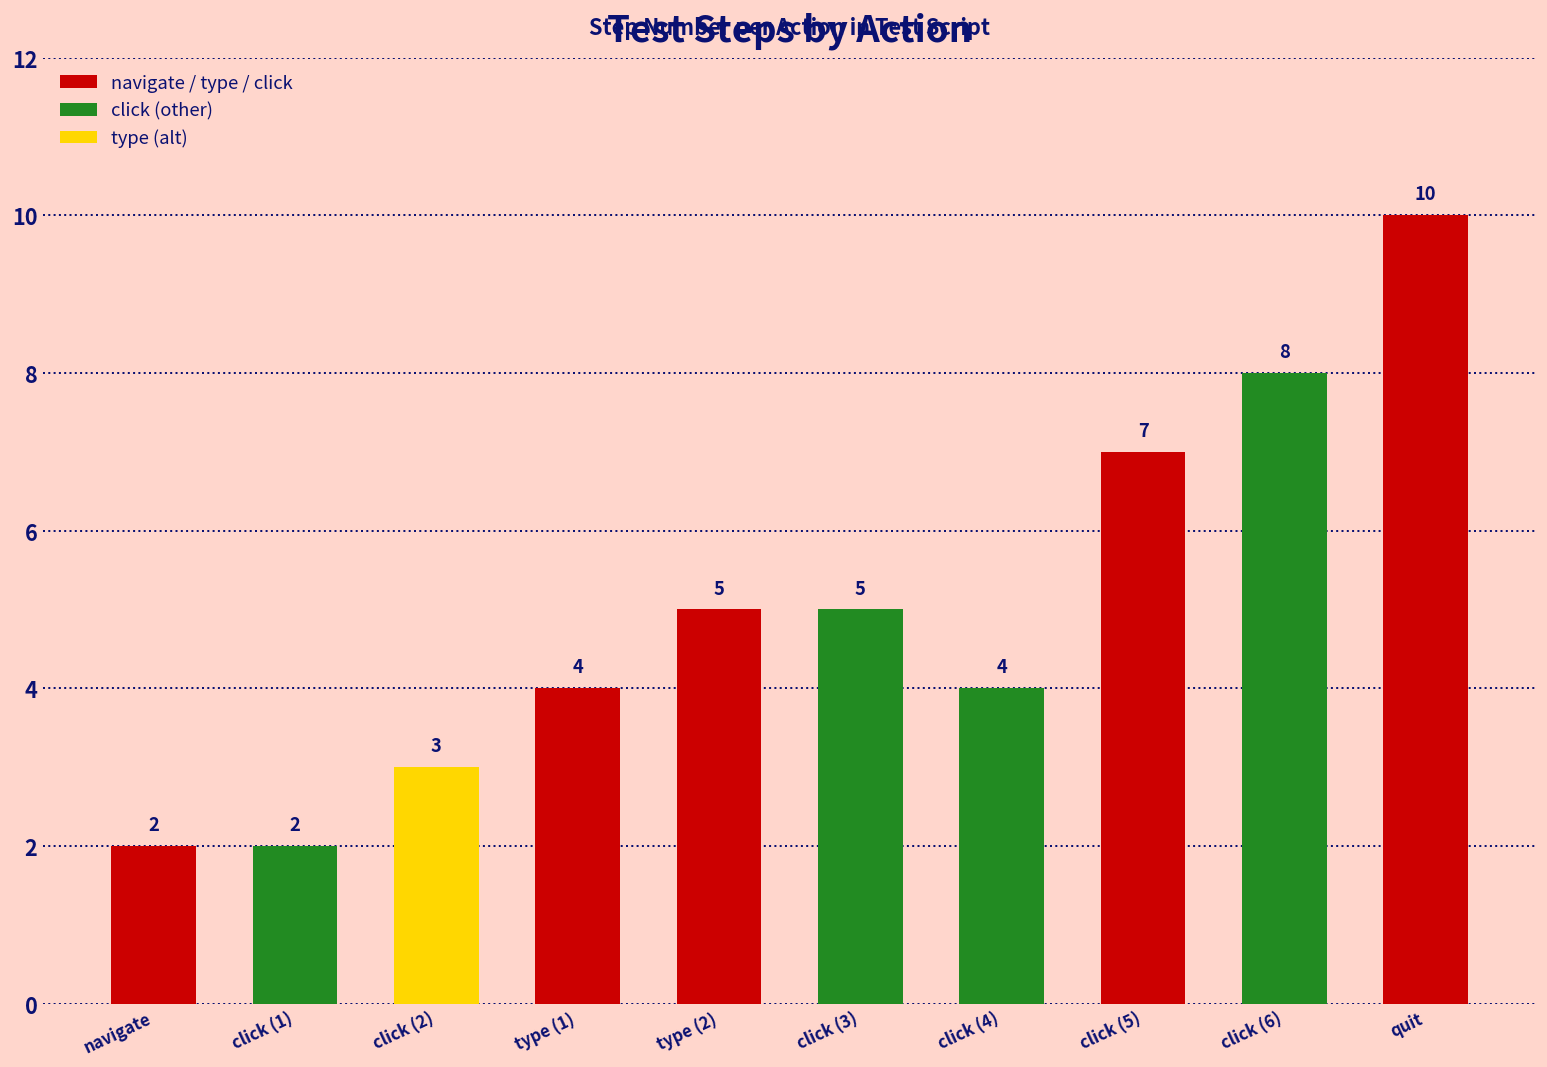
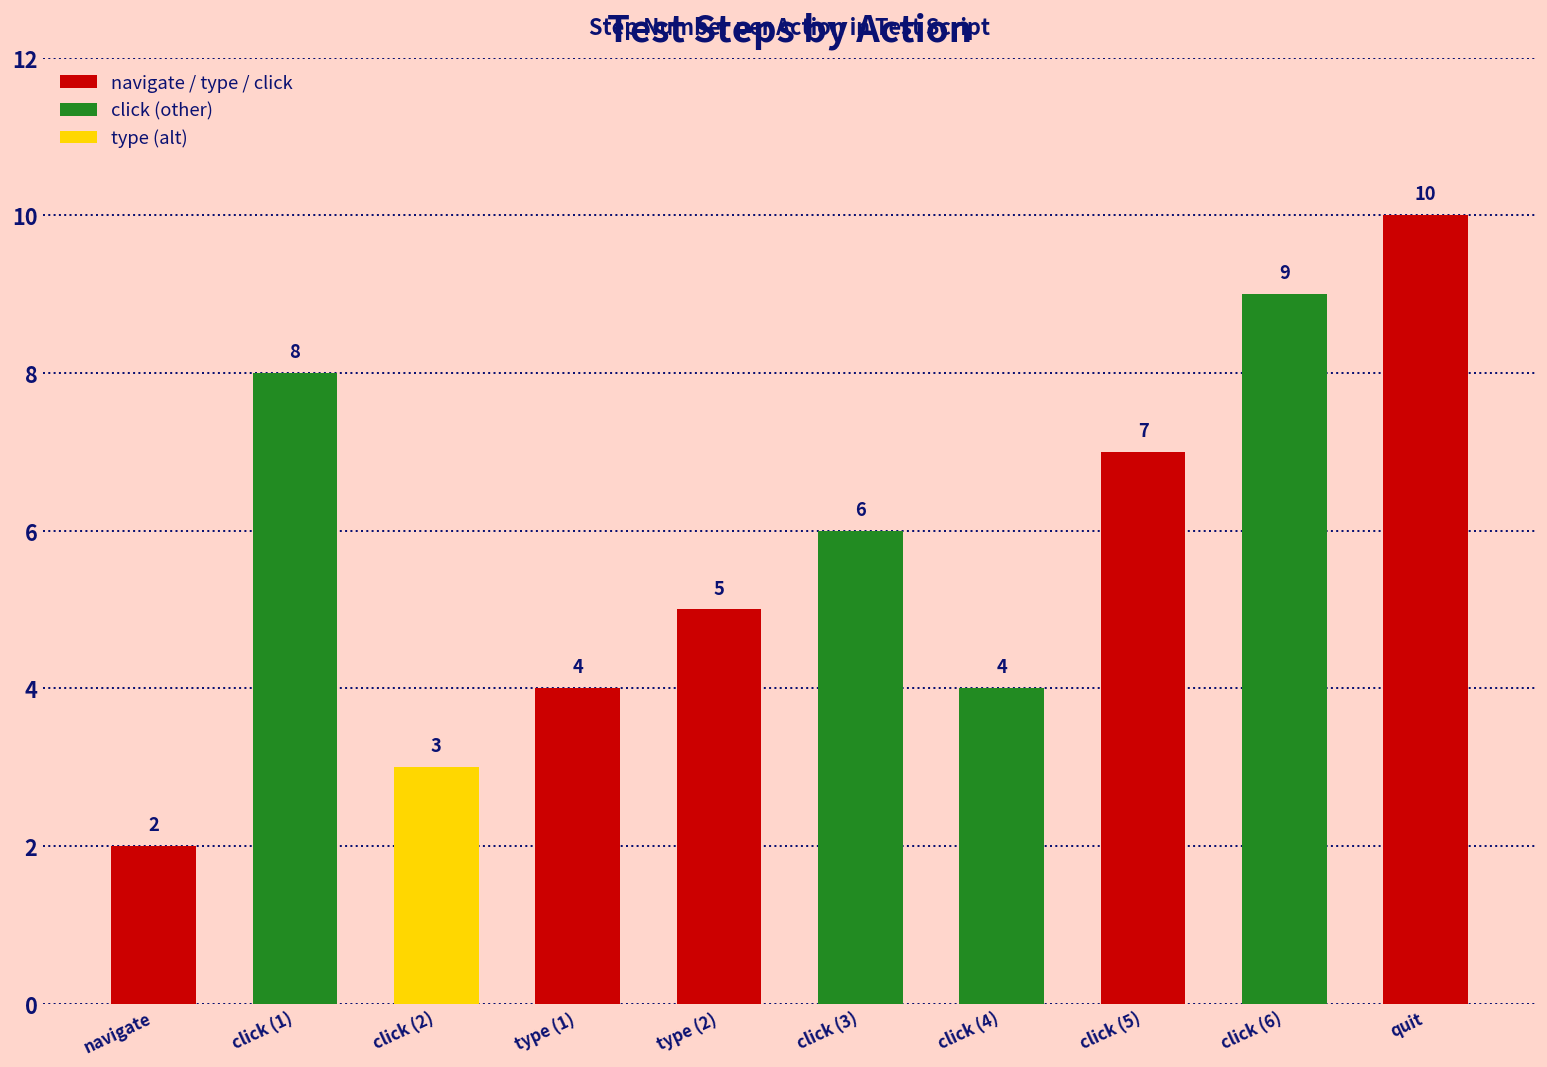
click (1): 2 -> 8
click (3): 5 -> 6
click (6): 8 -> 9
